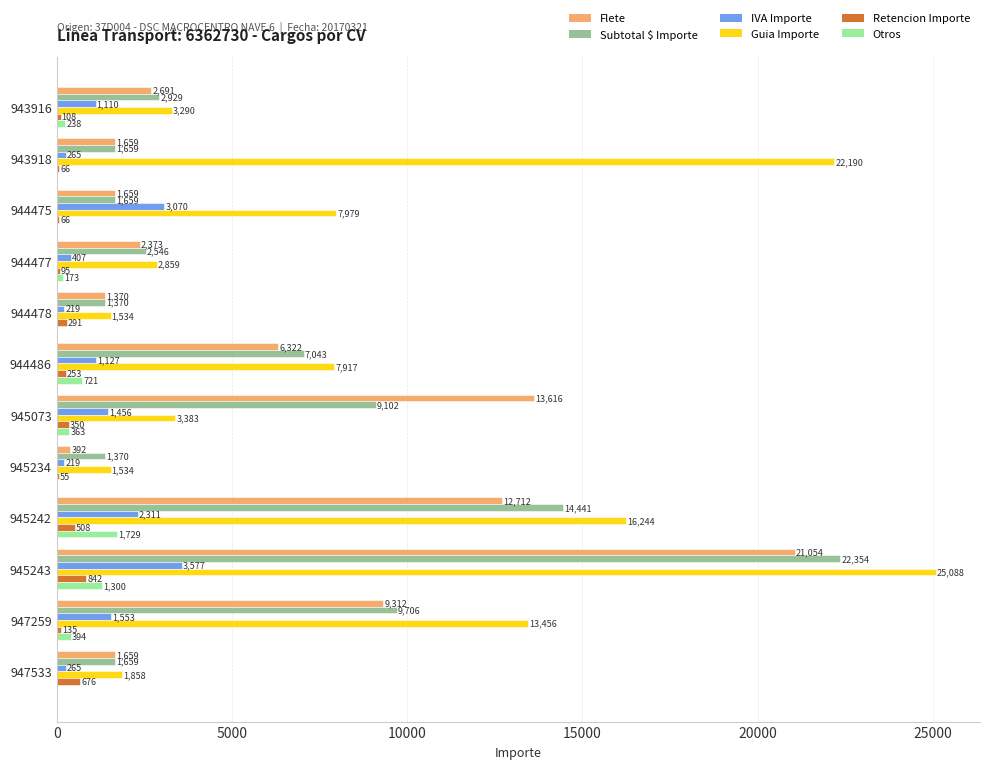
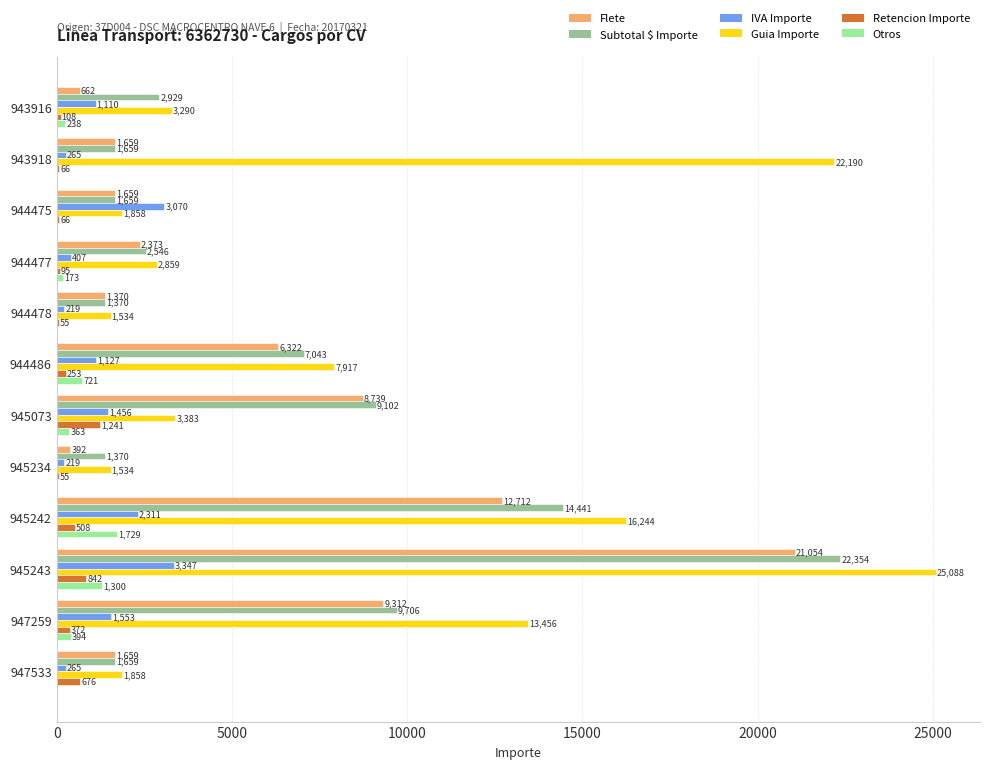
Flete, 943916: 2,691 -> 662
Guia Importe, 944475: 7,979 -> 1,858
Retencion Importe, 944478: 291 -> 55
Flete, 945073: 13,616 -> 8,739
Retencion Importe, 945073: 350 -> 1,241
IVA Importe, 945243: 3,577 -> 3,347
Retencion Importe, 947259: 135 -> 372
